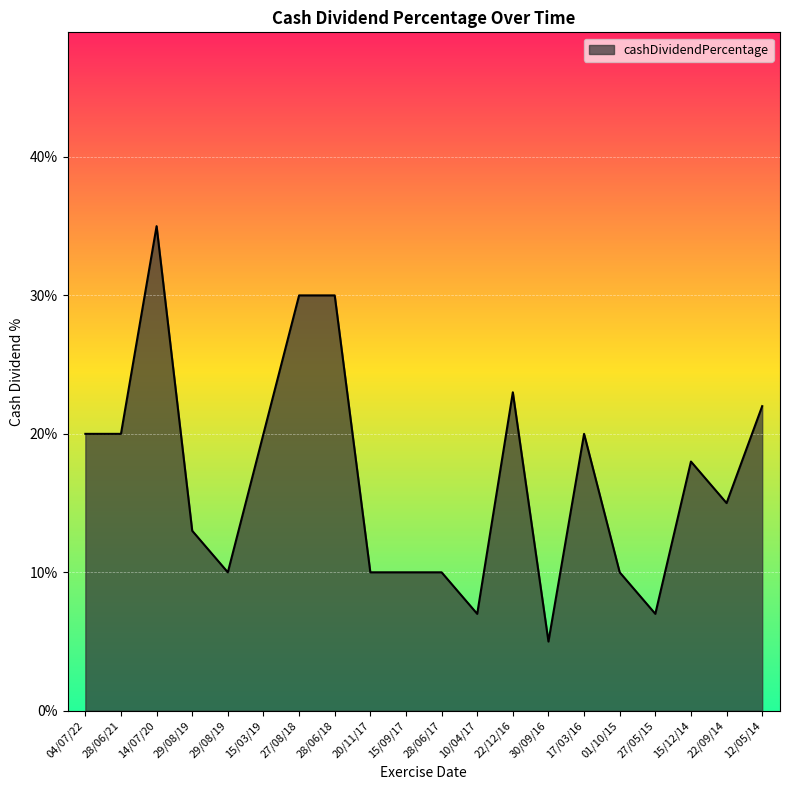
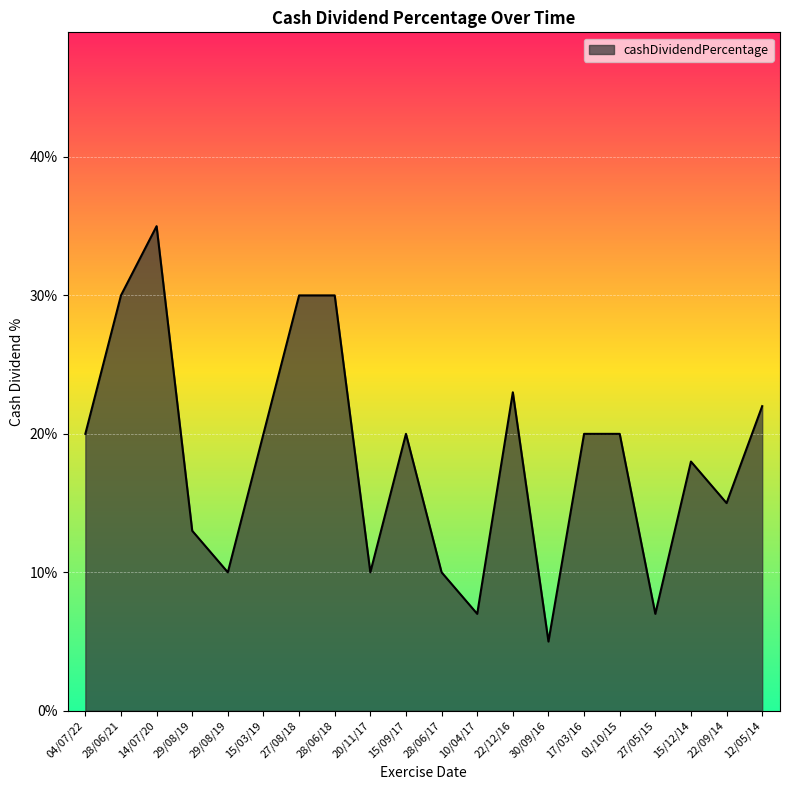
28/06/21: 20.0% -> 30.0%
15/09/17: 10.0% -> 20.0%
01/10/15: 10.0% -> 20.0%
